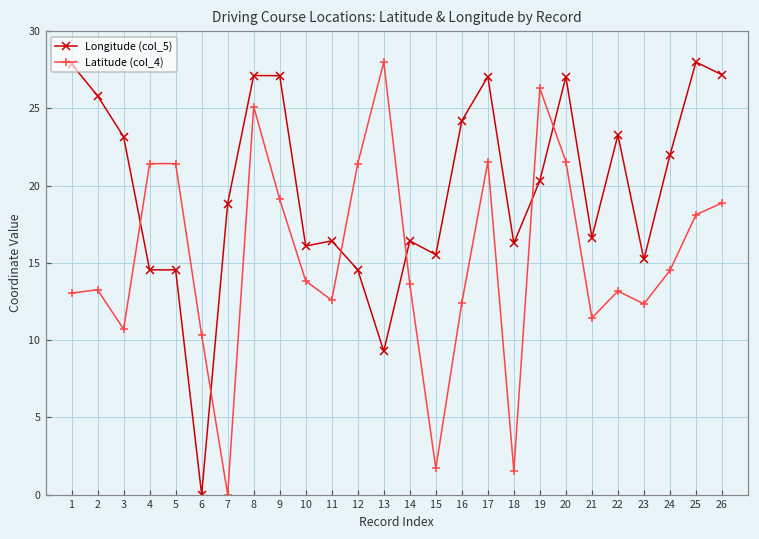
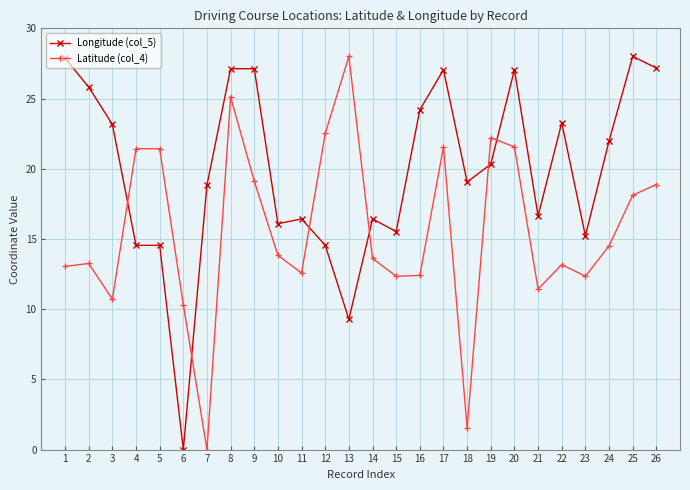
Latitude (col_4), 12: 21.4 -> 22.5
Latitude (col_4), 15: 1.7 -> 12.3
Longitude (col_5), 18: 16.3 -> 19.1
Latitude (col_4), 19: 26.3 -> 22.2
